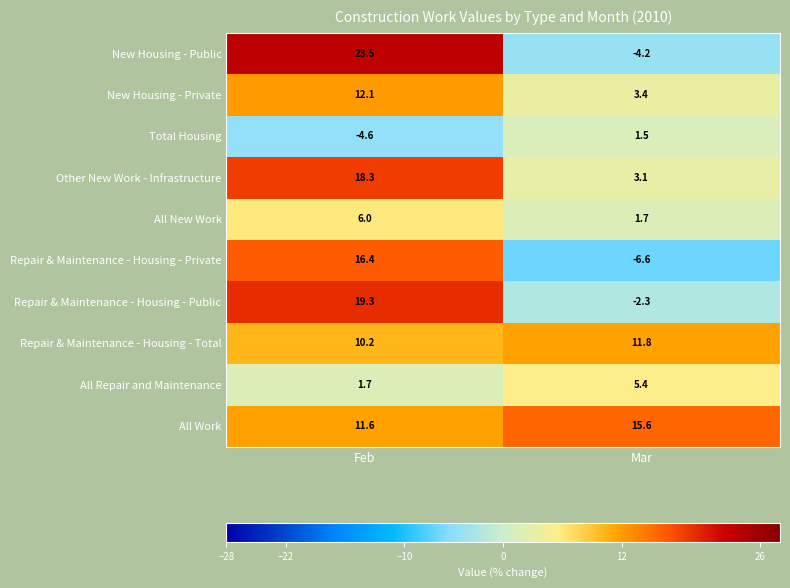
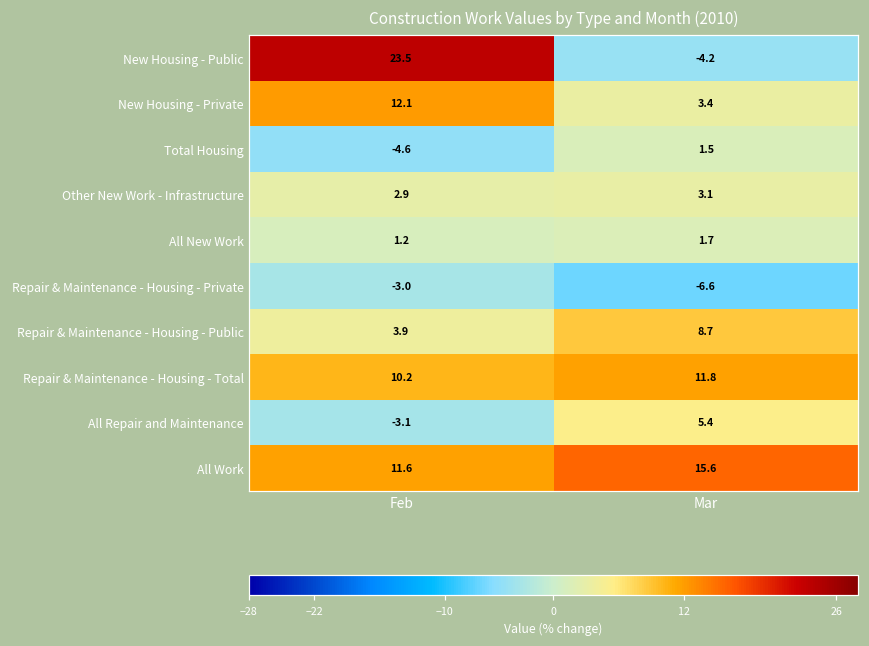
Other New Work - Infrastructure, Feb: 18.3 -> 2.9
All New Work, Feb: 6.0 -> 1.2
Repair & Maintenance - Housing - Private, Feb: 16.4 -> -3.0
Repair & Maintenance - Housing - Public, Feb: 19.3 -> 3.9
Repair & Maintenance - Housing - Public, Mar: -2.3 -> 8.7
All Repair and Maintenance, Feb: 1.7 -> -3.1
